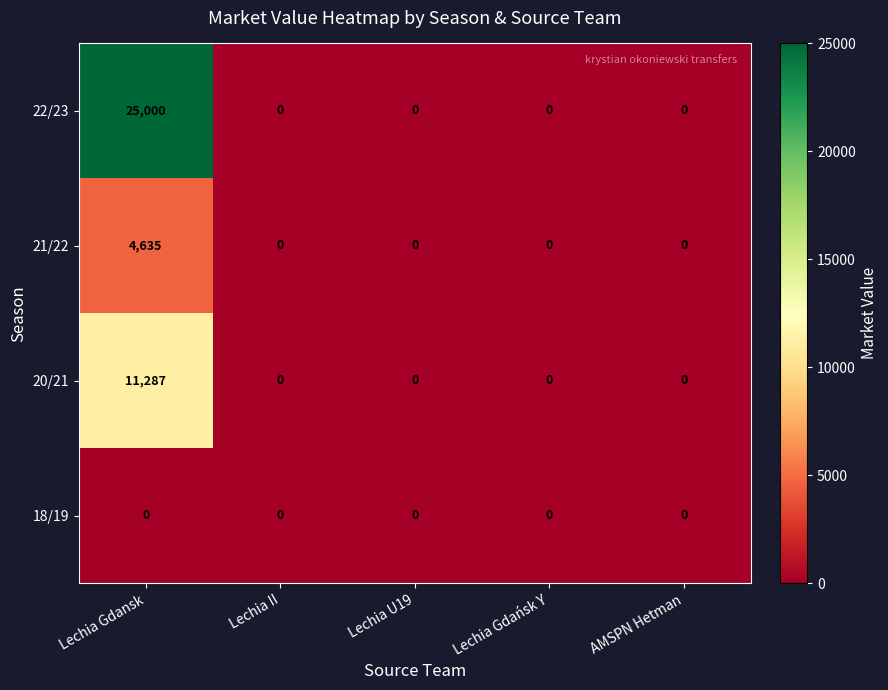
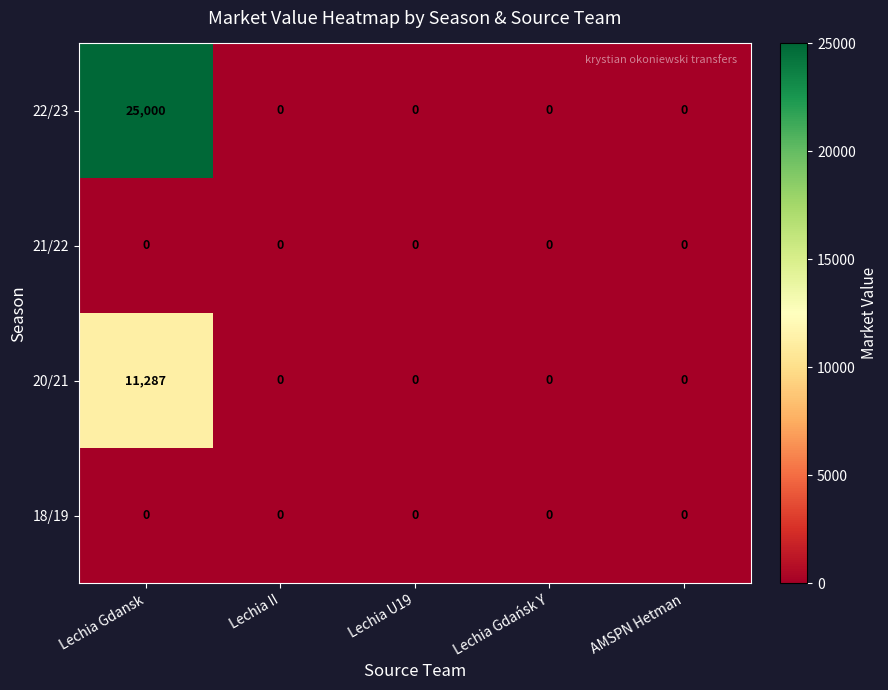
21/22, Lechia Gdansk: 4,635 -> 0
